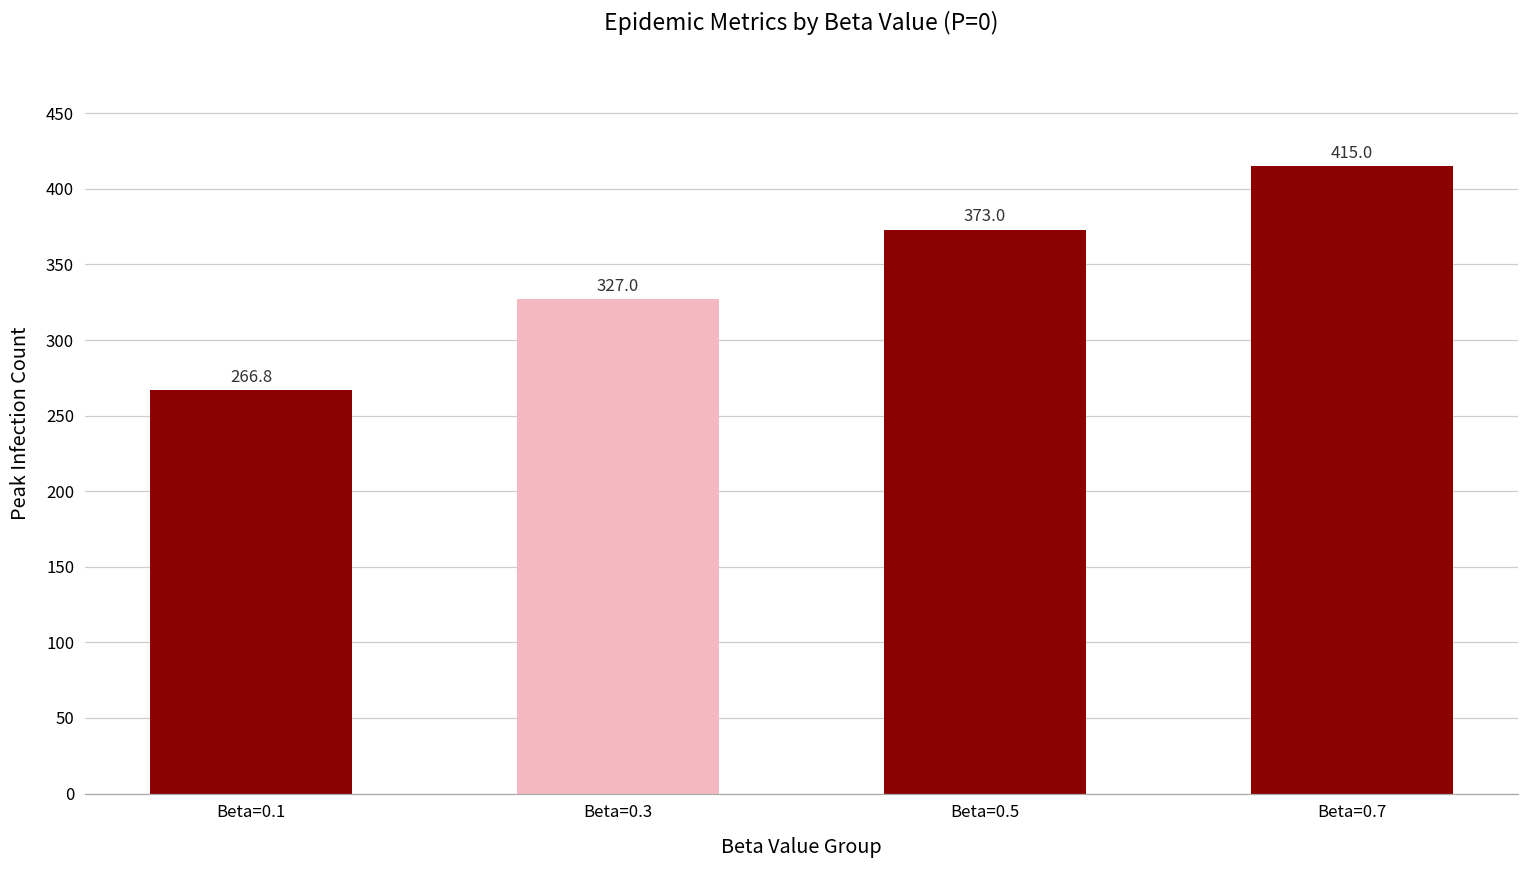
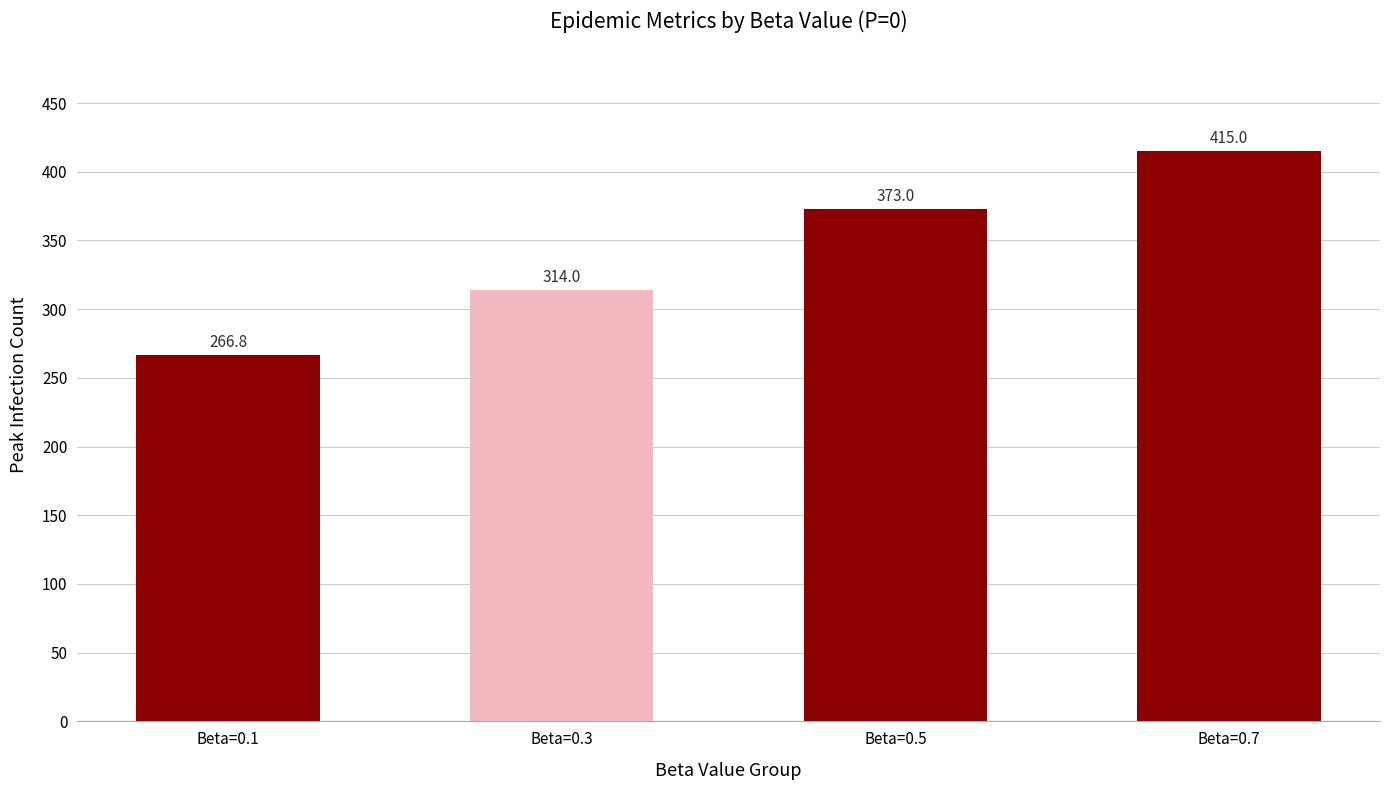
Beta=0.3: 327.0 -> 314.0
